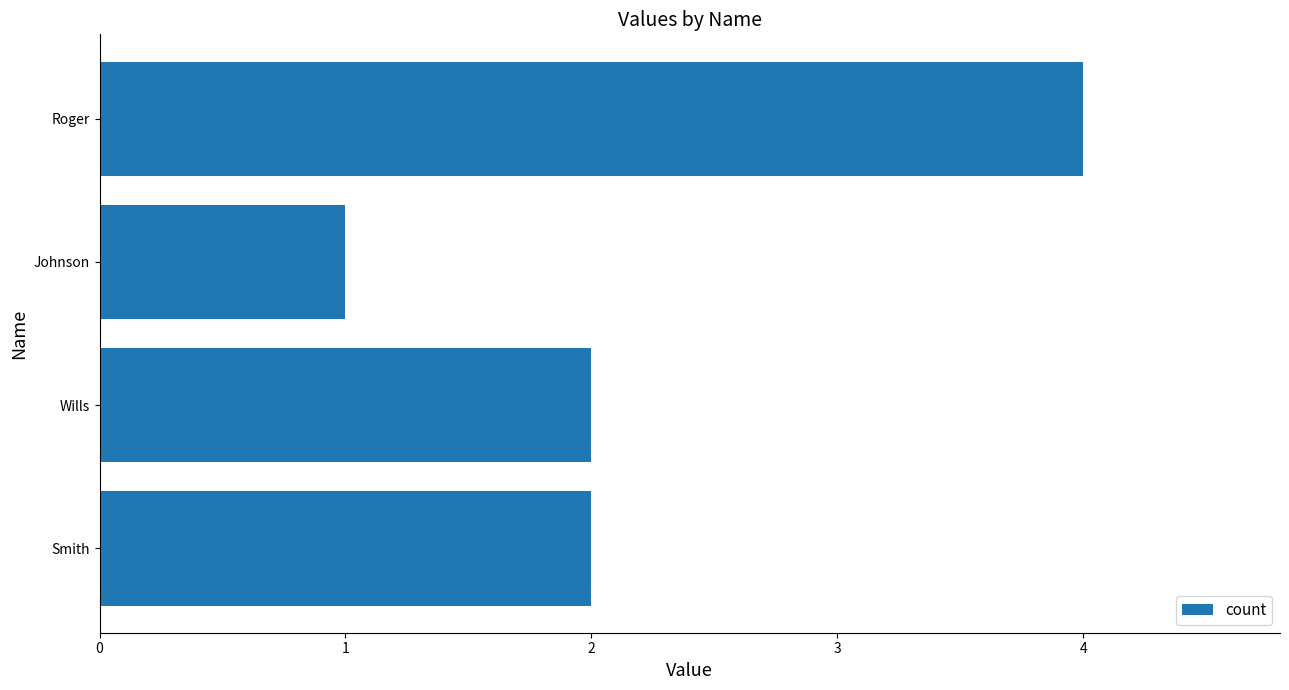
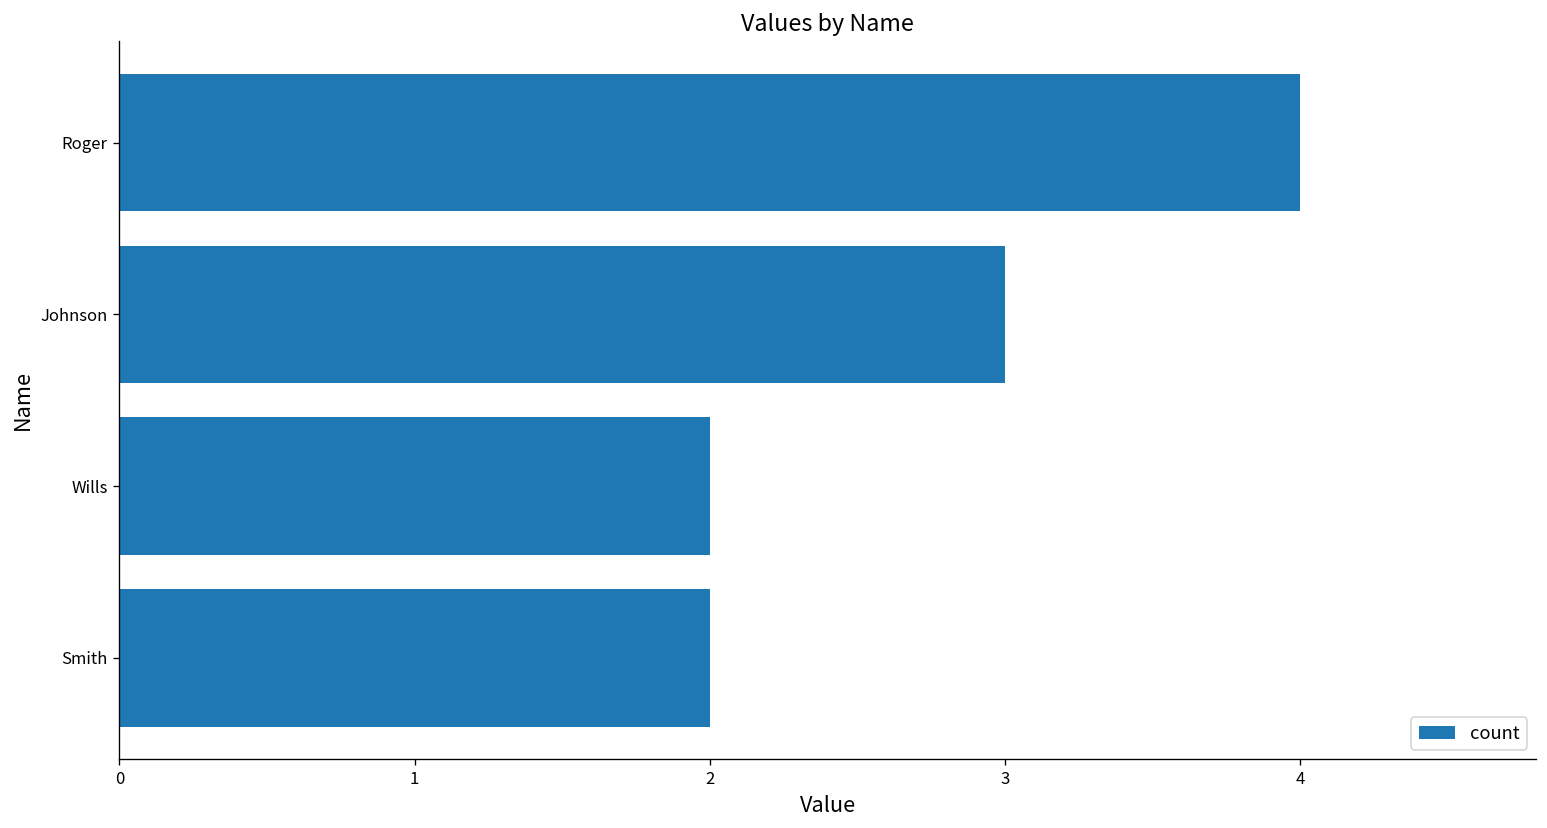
Johnson: 1 -> 3
